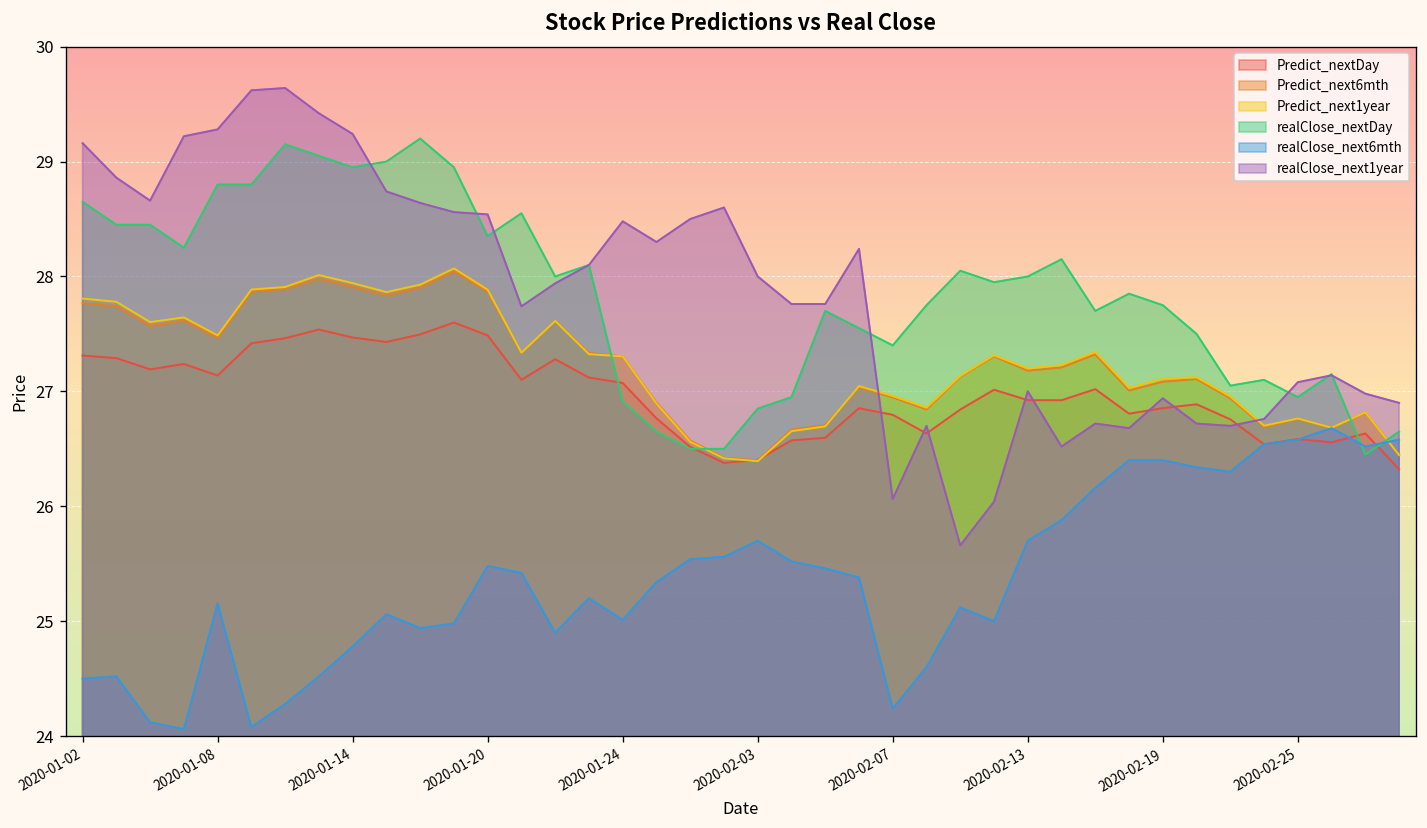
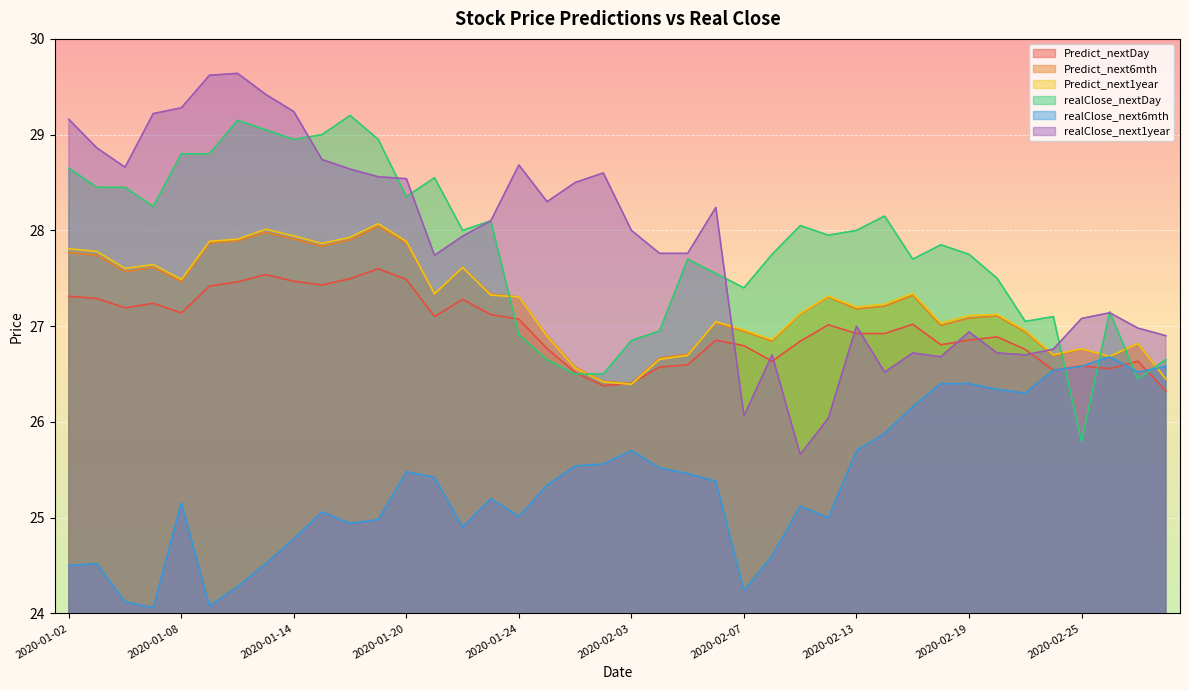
realClose_next1year, 2020-01-24: 28.5 -> 28.7
realClose_nextDay, 2020-02-25: 27.0 -> 25.8
